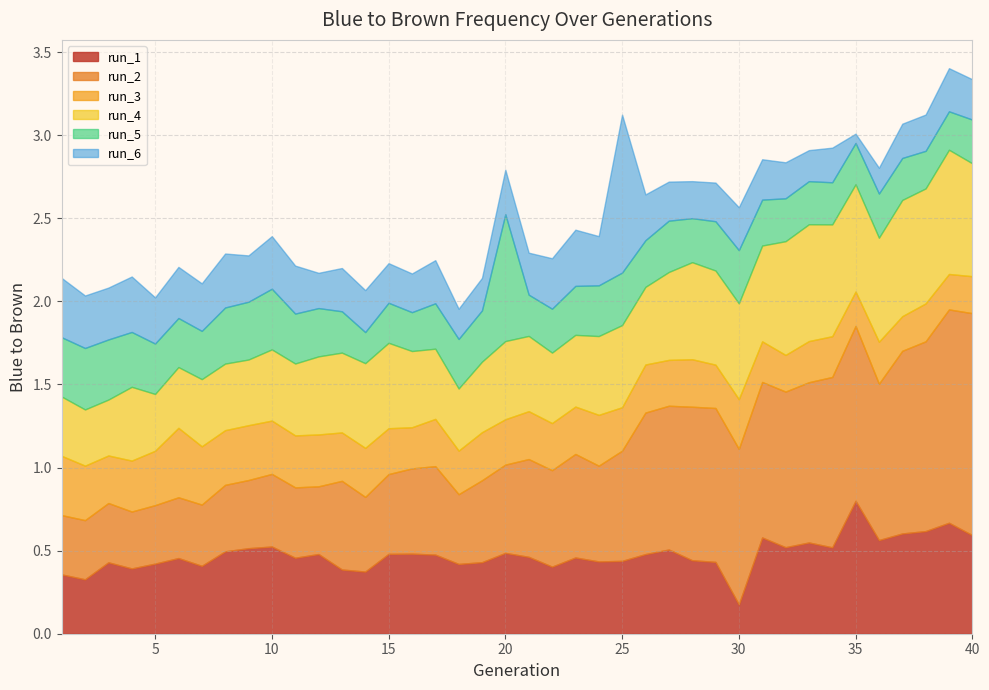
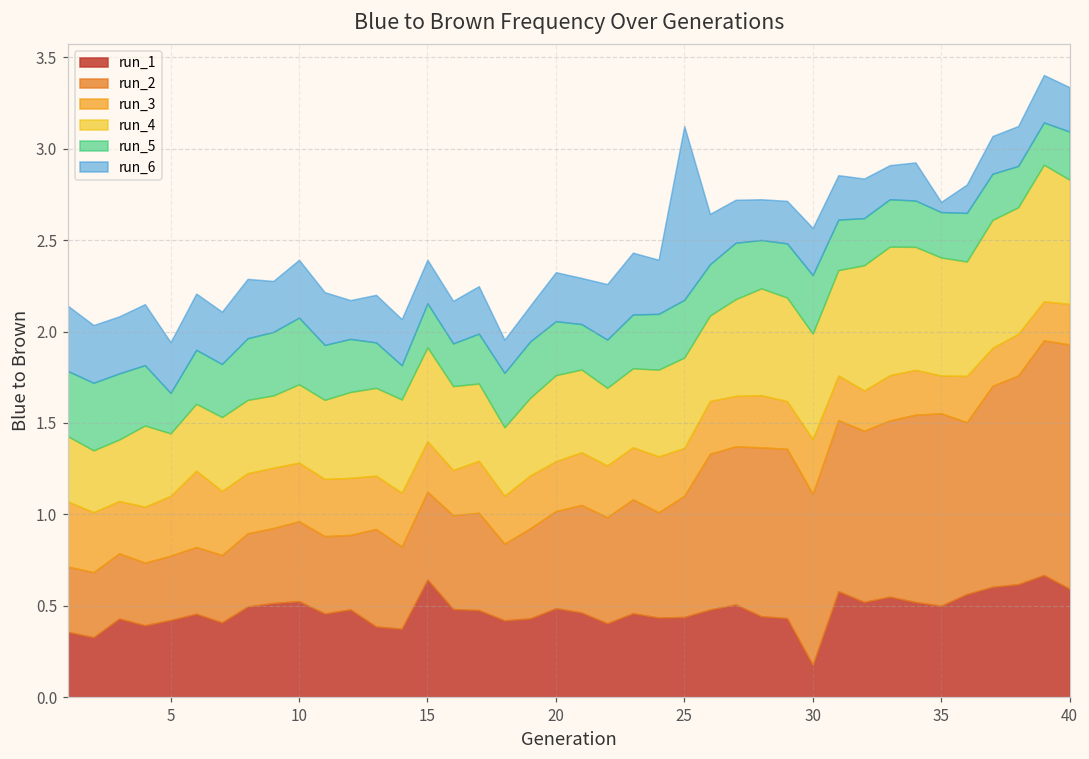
run_5, 5: 0.30 -> 0.22
run_1, 15: 0.48 -> 0.64
run_5, 20: 0.76 -> 0.30
run_1, 35: 0.8 -> 0.5
